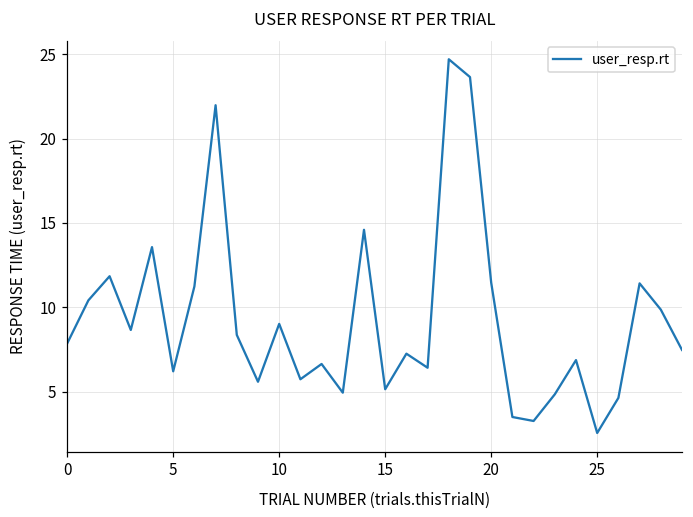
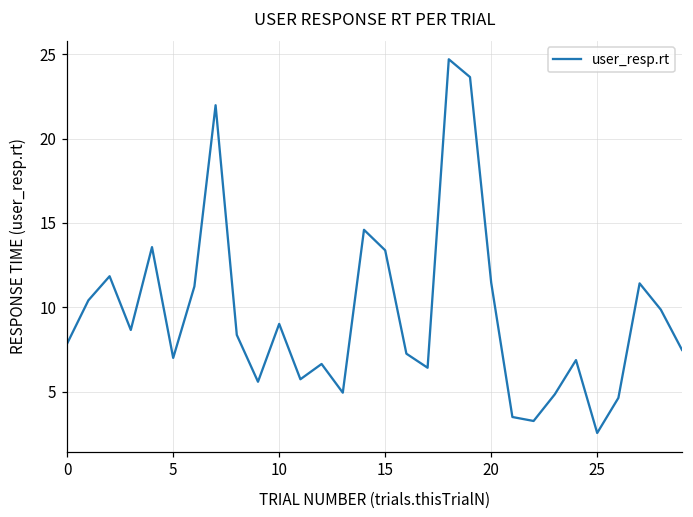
5: 6.2 -> 7.0
15: 5.1 -> 13.4
